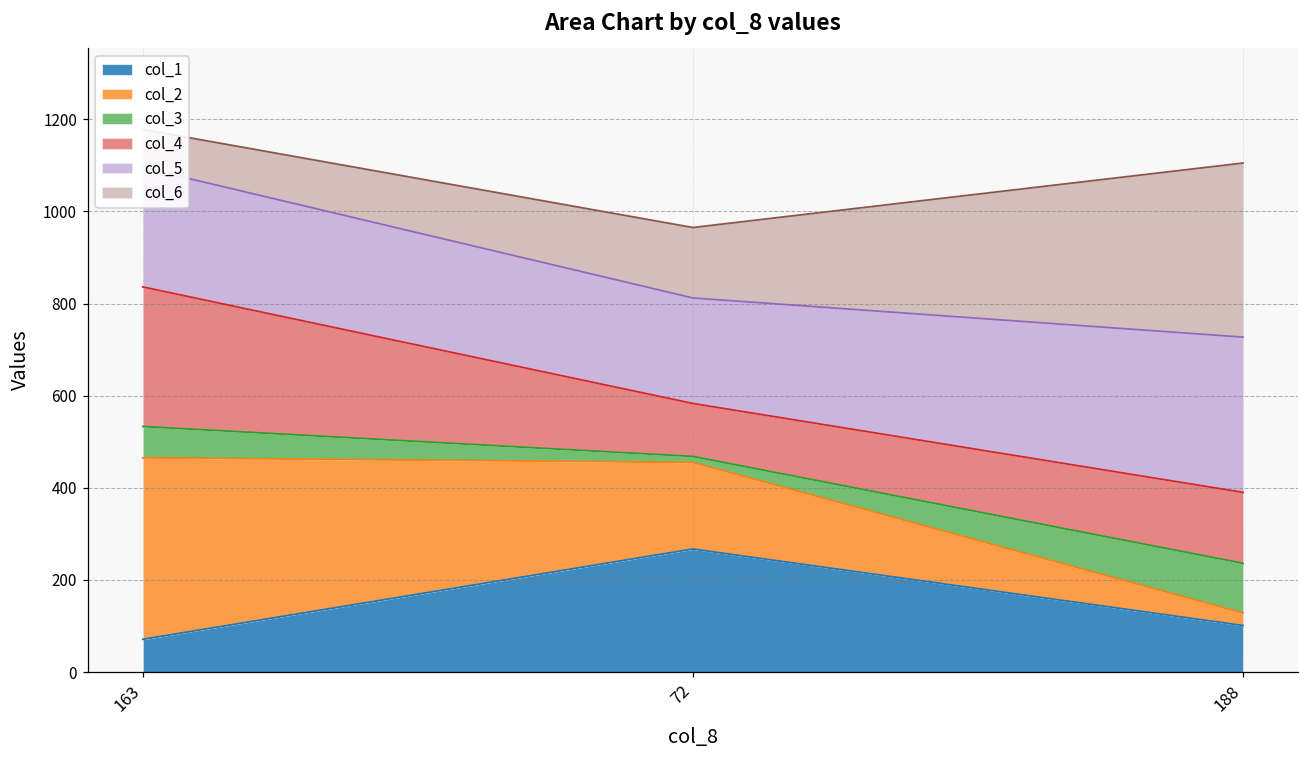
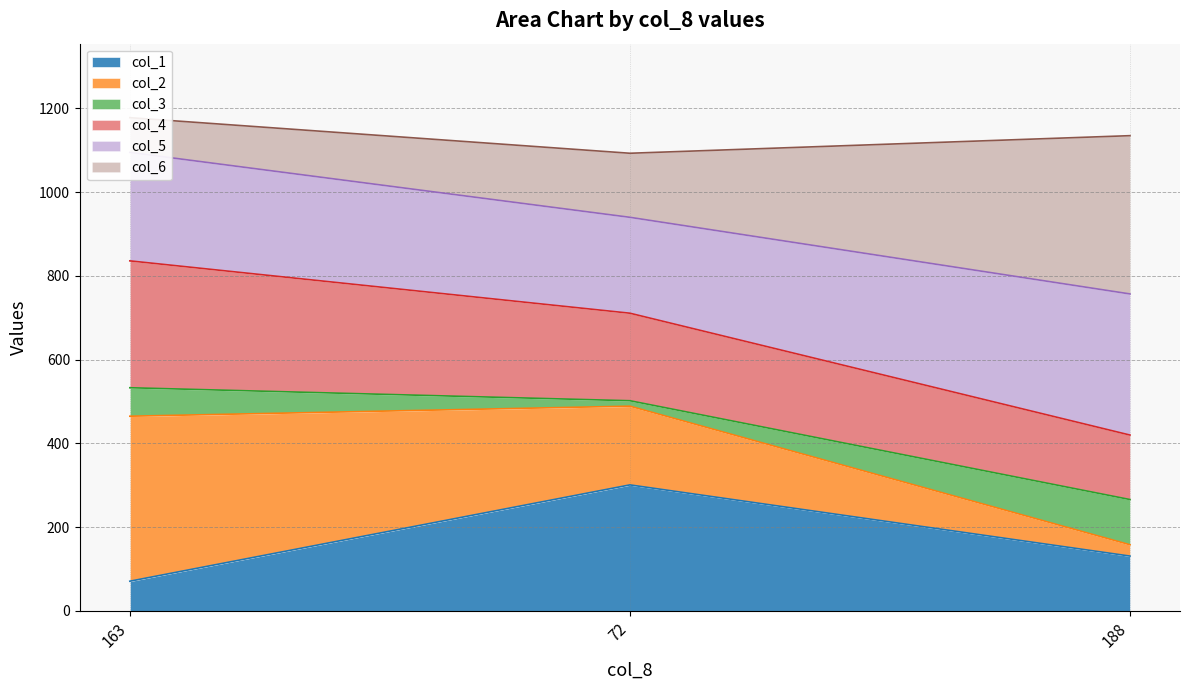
col_1, 72: 270 -> 300
col_4, 72: 120 -> 210
col_1, 188: 100 -> 130
